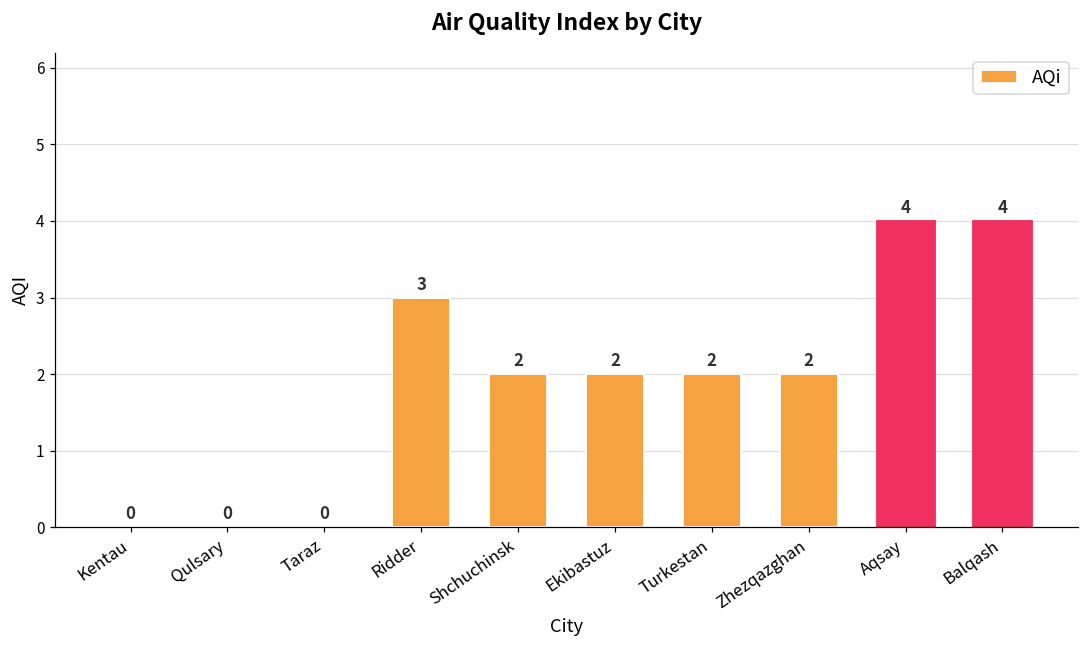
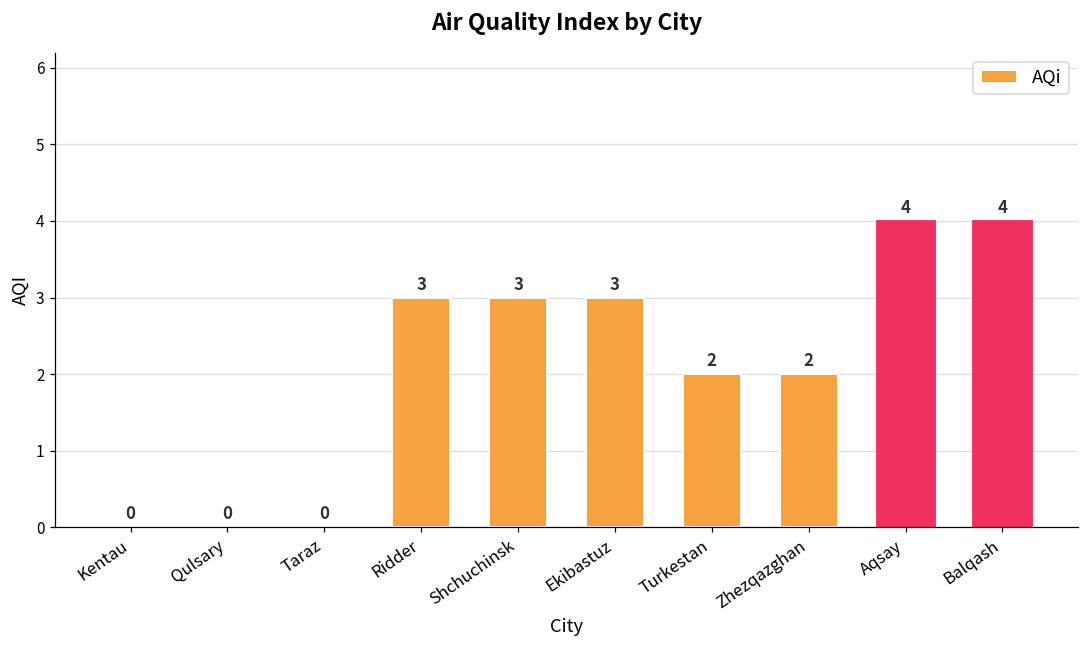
Shchuchinsk: 2 -> 3
Ekibastuz: 2 -> 3
